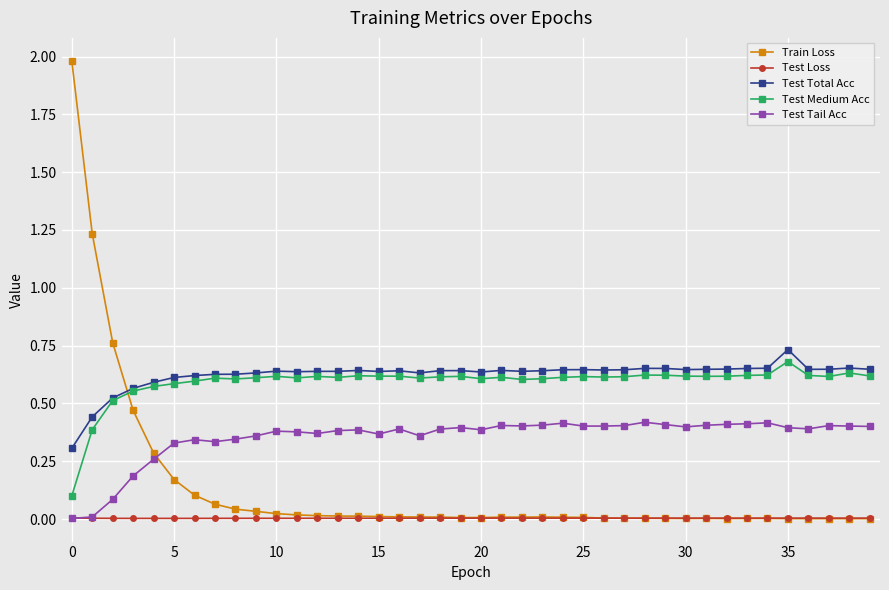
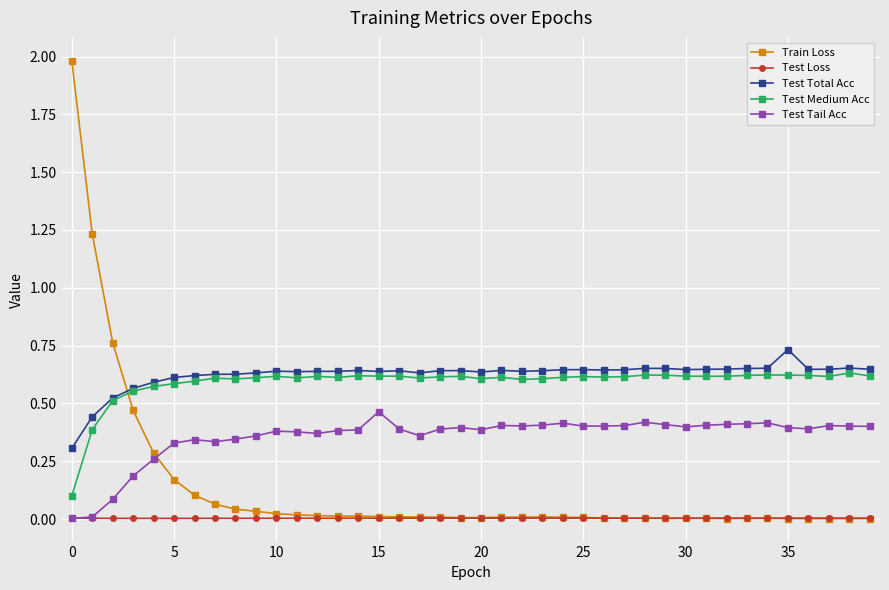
Test Tail Acc, 15: 0.37 -> 0.46
Test Medium Acc, 35: 0.68 -> 0.62
